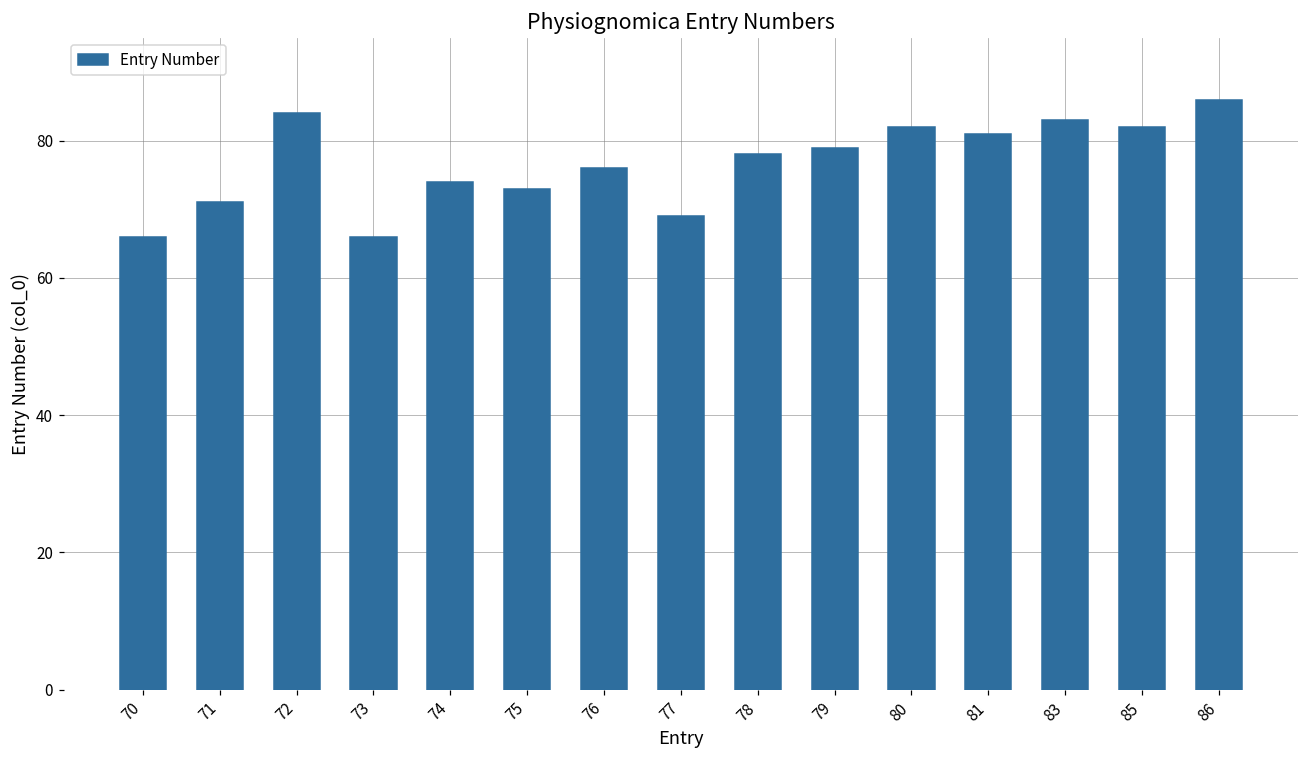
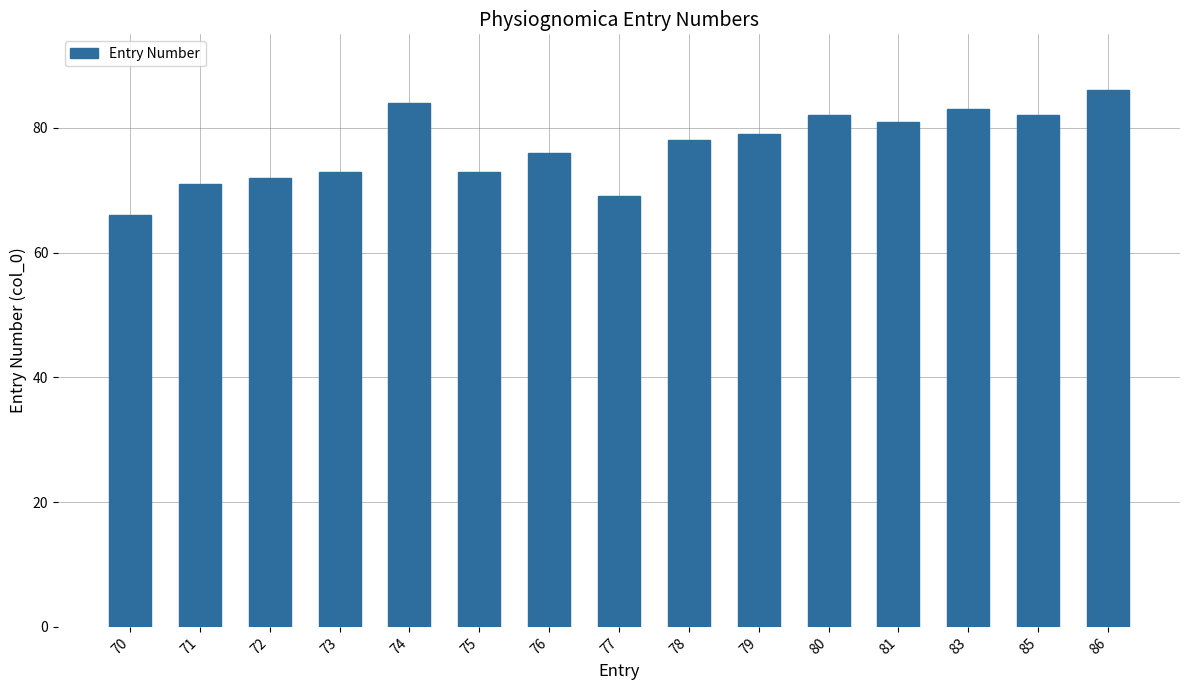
72: 84 -> 72
73: 66 -> 73
74: 74 -> 84
